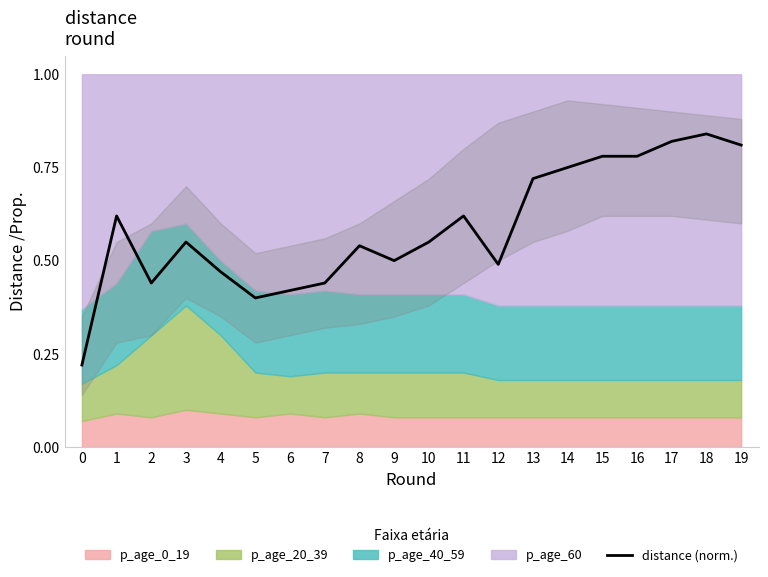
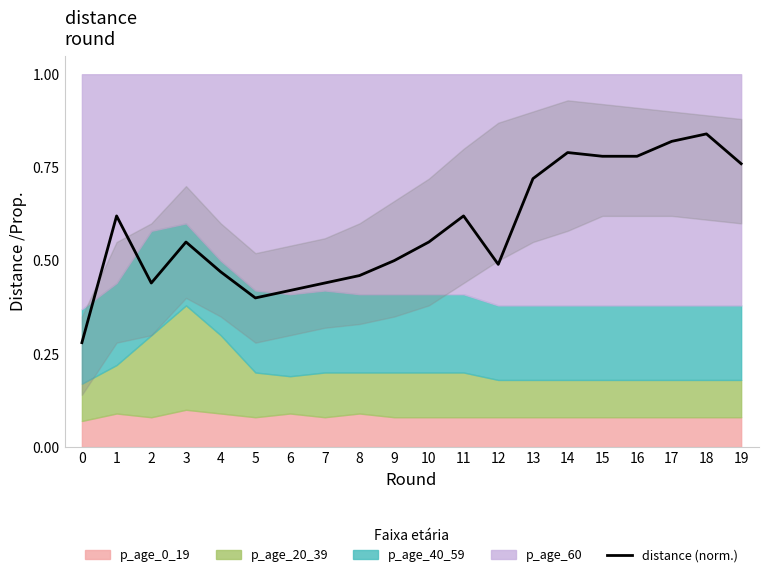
distance (norm.), 0: 0.22 -> 0.28
distance (norm.), 8: 0.54 -> 0.46
distance (norm.), 14: 0.75 -> 0.79
distance (norm.), 19: 0.81 -> 0.76
